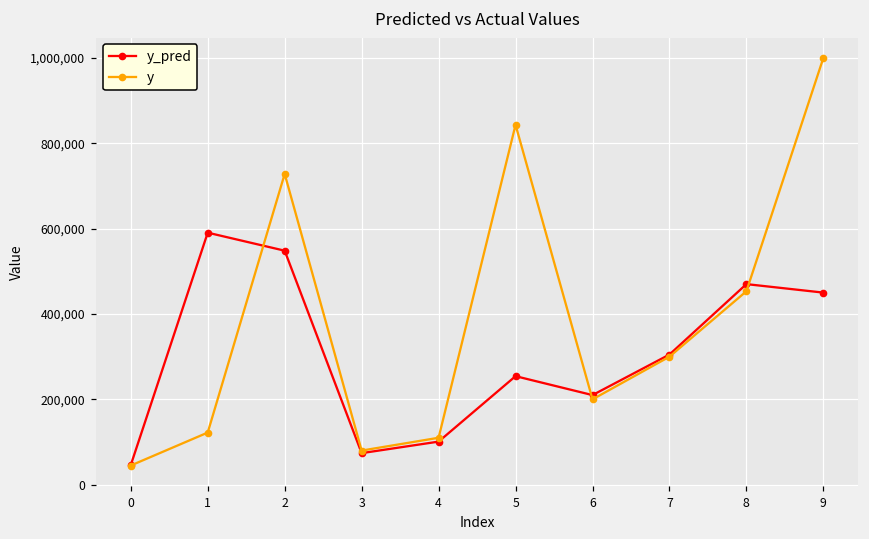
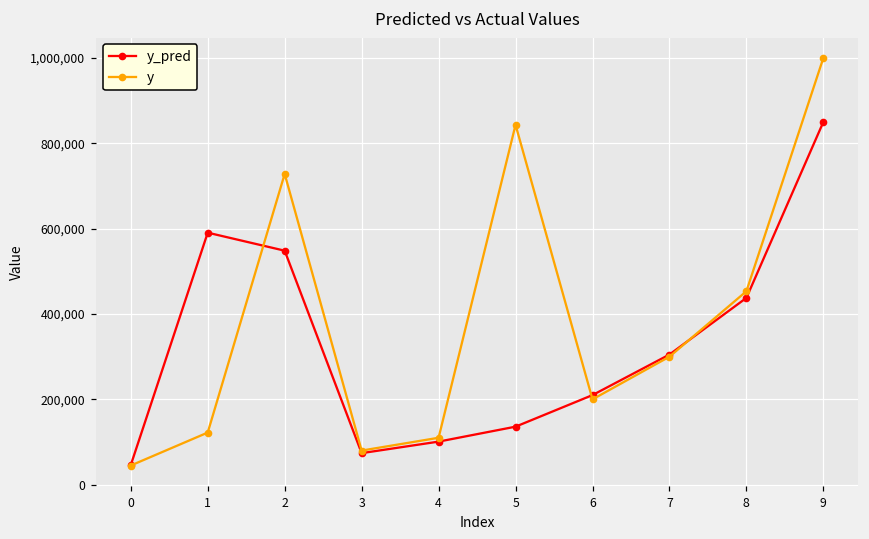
y_pred, 5: 250,000 -> 140,000
y_pred, 8: 470,000 -> 440,000
y_pred, 9: 450,000 -> 850,000
